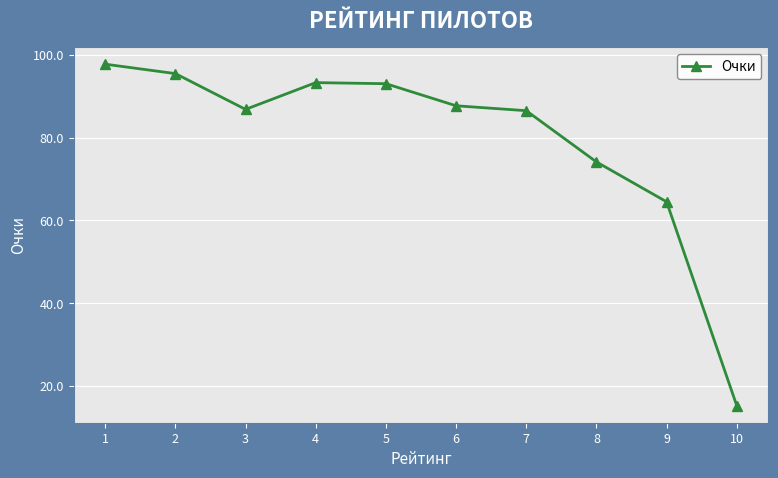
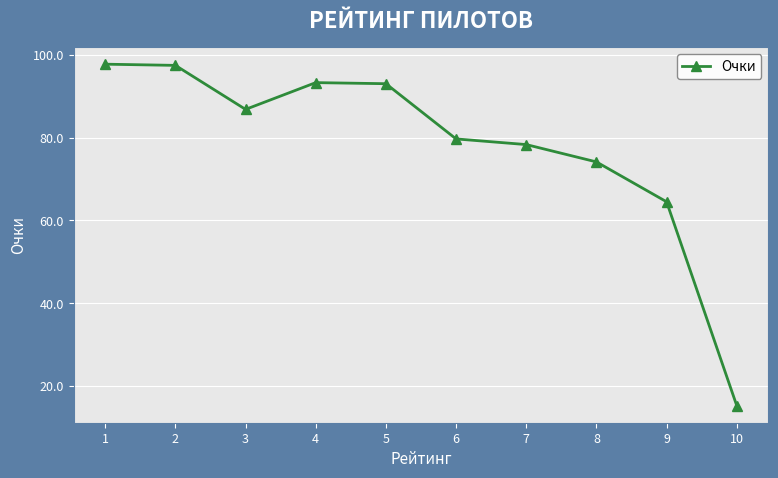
2: 96 -> 97
6: 88 -> 80
7: 87 -> 78
